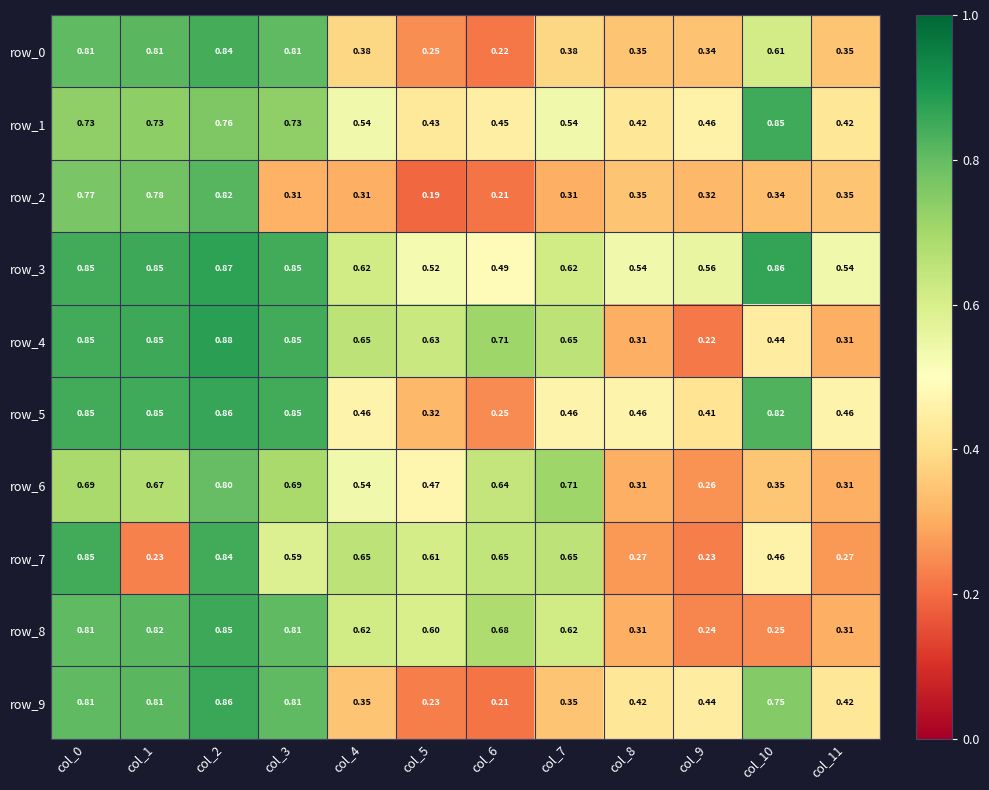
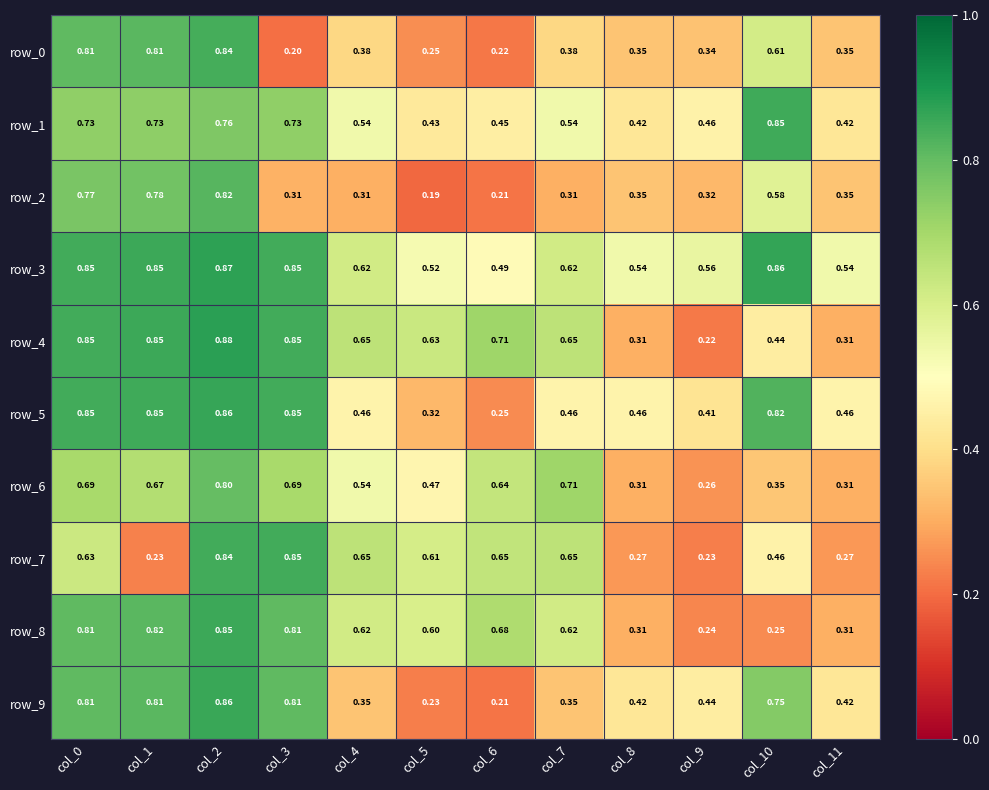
row_0, col_3: 0.81 -> 0.20
row_2, col_10: 0.34 -> 0.58
row_7, col_0: 0.85 -> 0.63
row_7, col_3: 0.59 -> 0.85
